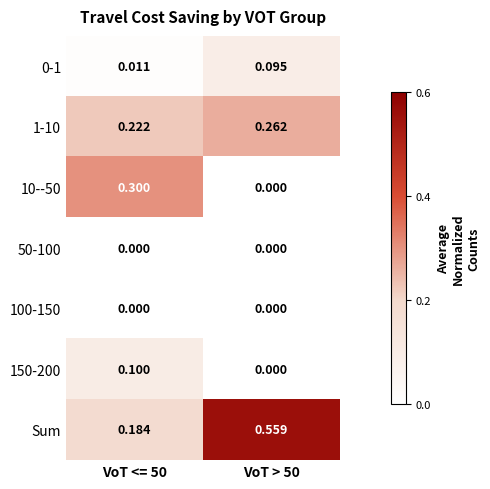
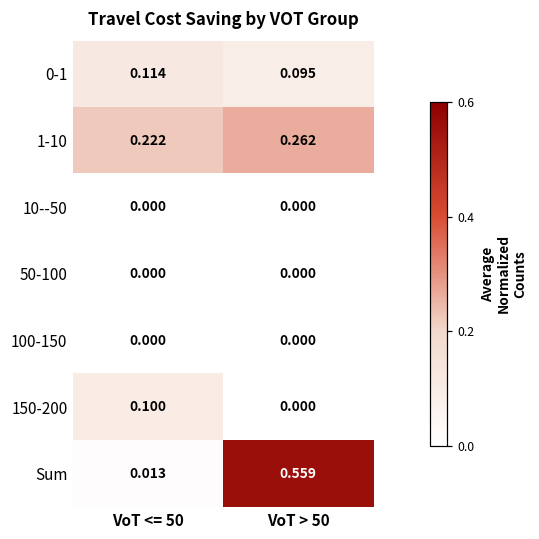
0-1, VoT <= 50: 0.011 -> 0.114
10--50, VoT <= 50: 0.300 -> 0.000
Sum, VoT <= 50: 0.184 -> 0.013
